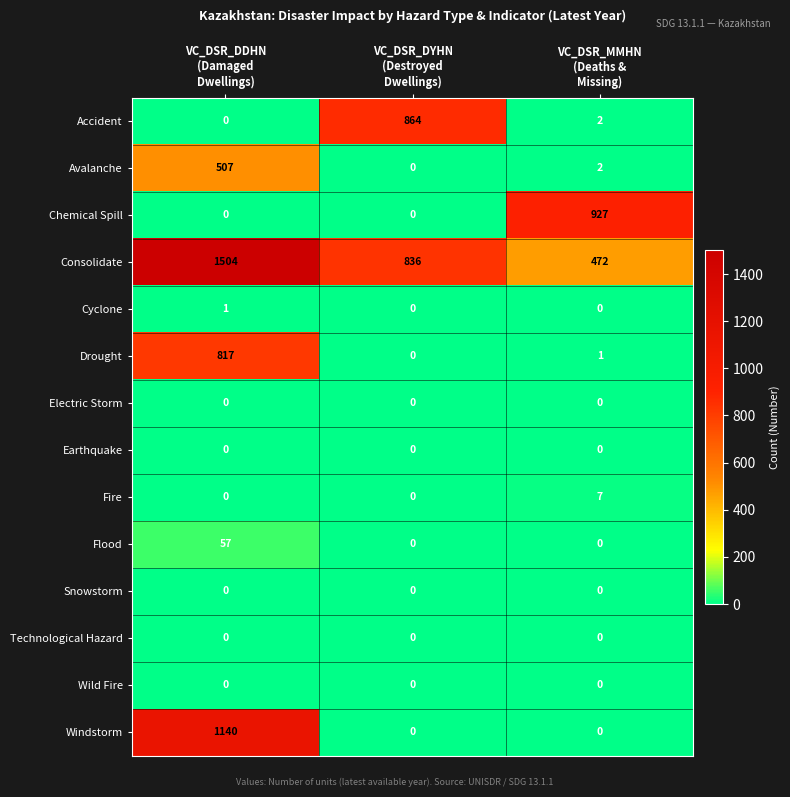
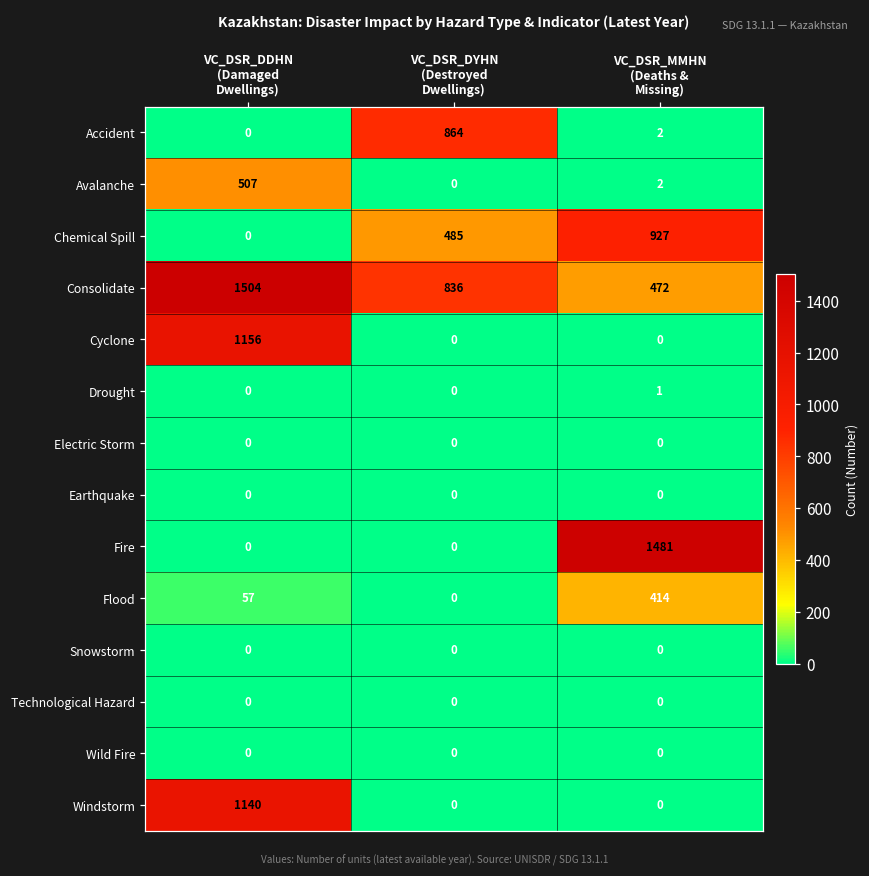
Chemical Spill, VC_DSR_DYHN (Destroyed Dwellings): 0 -> 485
Cyclone, VC_DSR_DDHN (Damaged Dwellings): 1 -> 1156
Drought, VC_DSR_DDHN (Damaged Dwellings): 817 -> 0
Fire, VC_DSR_MMHN (Deaths & Missing): 7 -> 1481
Flood, VC_DSR_MMHN (Deaths & Missing): 0 -> 414
